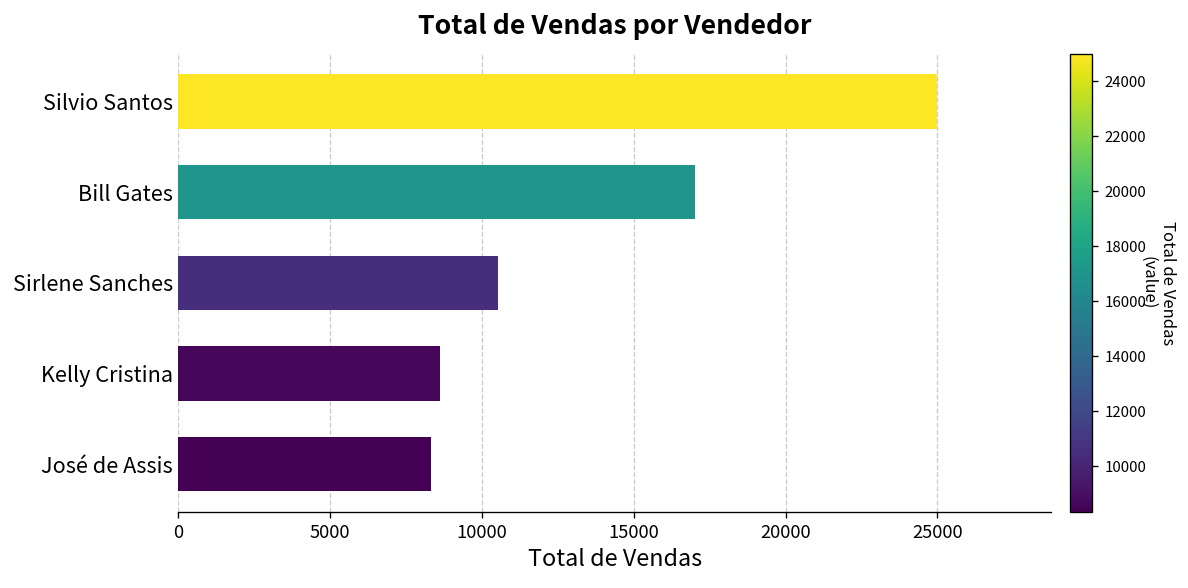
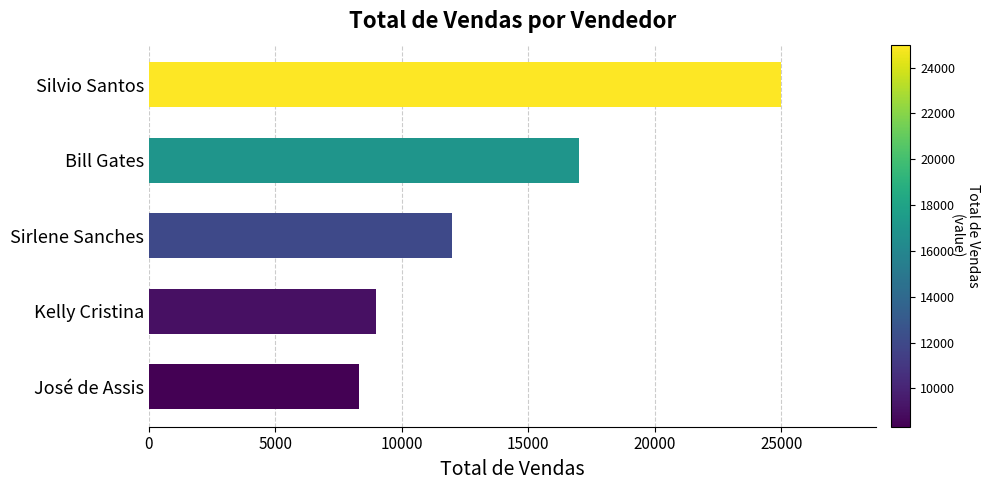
Sirlene Sanches: 10500 -> 12000
Kelly Cristina: 8600 -> 9000
